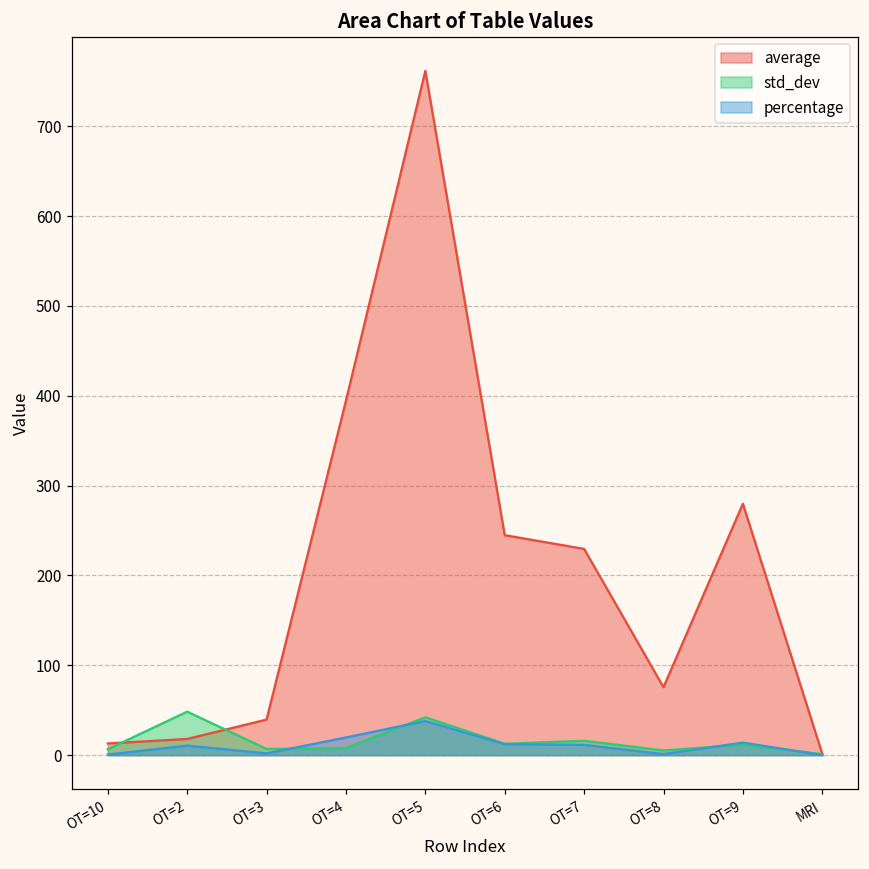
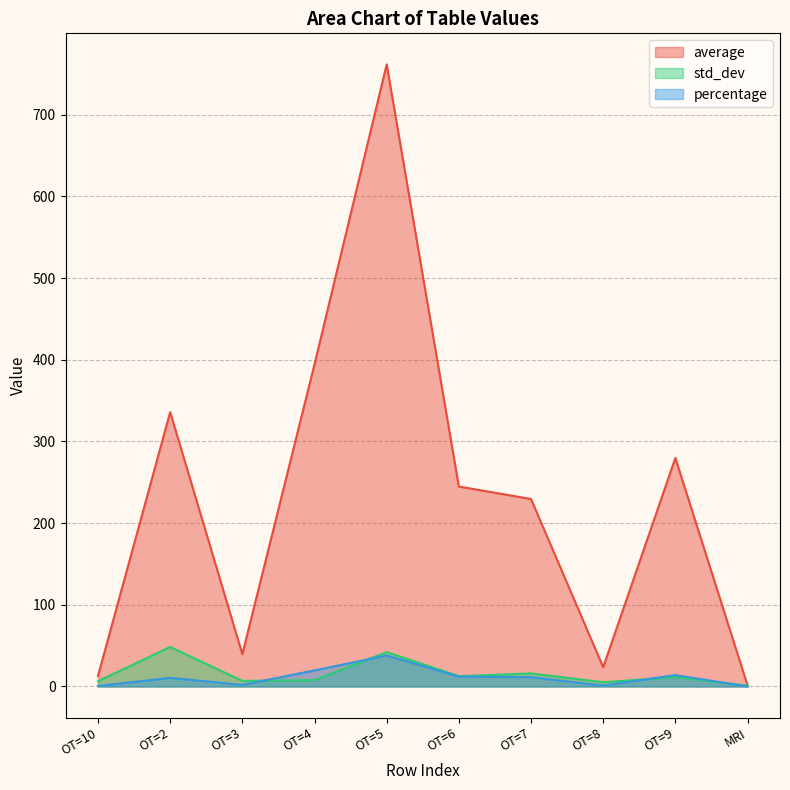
average, OT=2: 20 -> 340
average, OT=8: 80 -> 20
